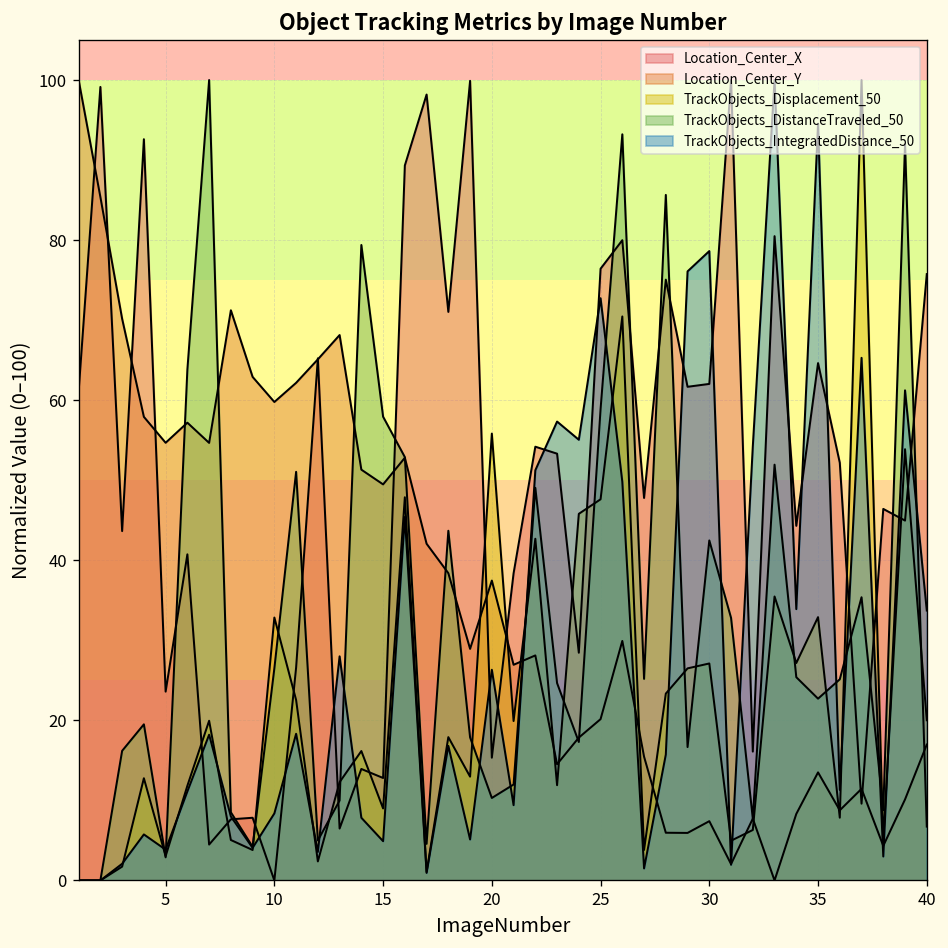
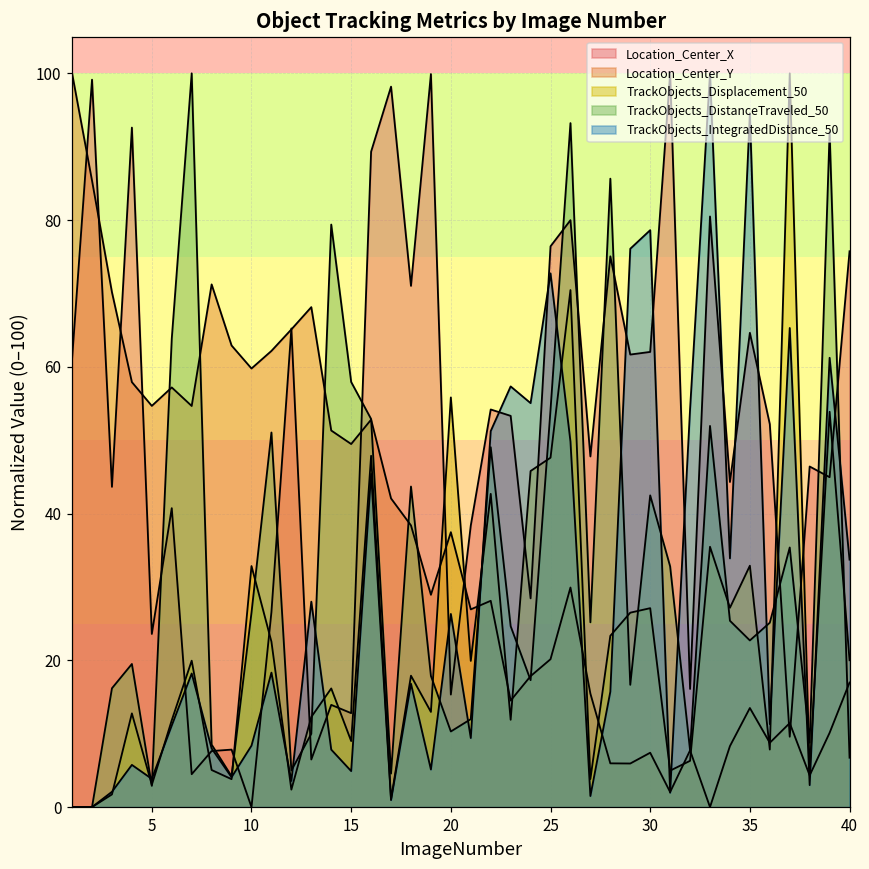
TrackObjects_DistanceTraveled_50, 25: 59 -> 54
